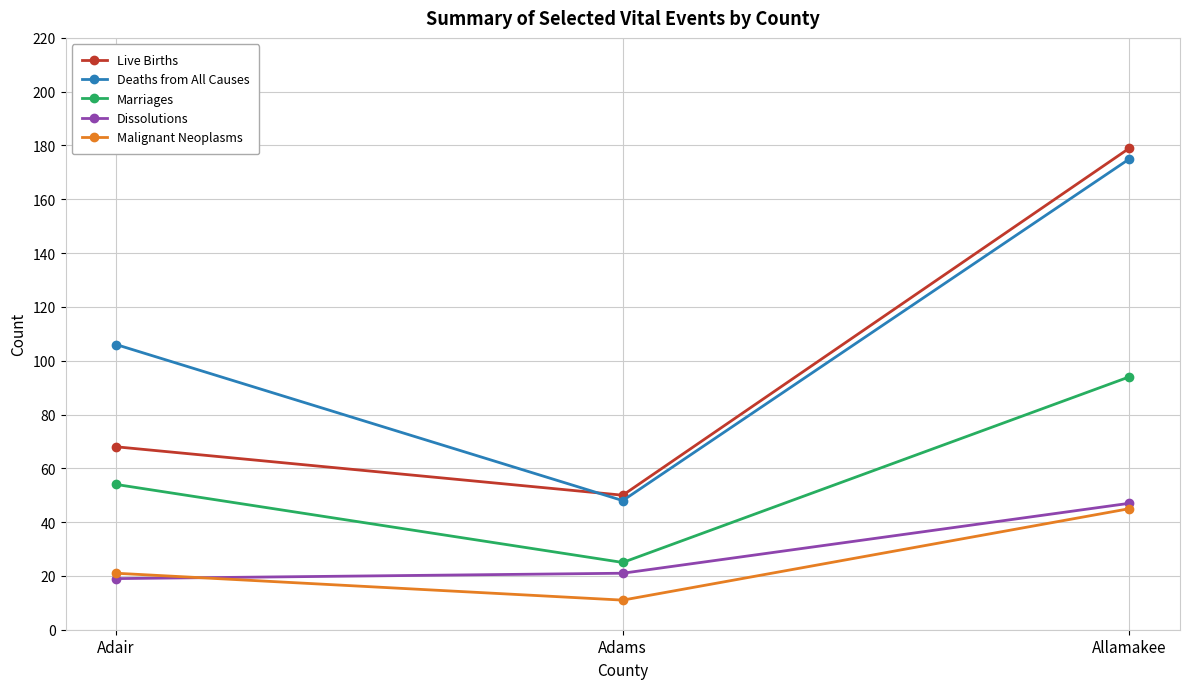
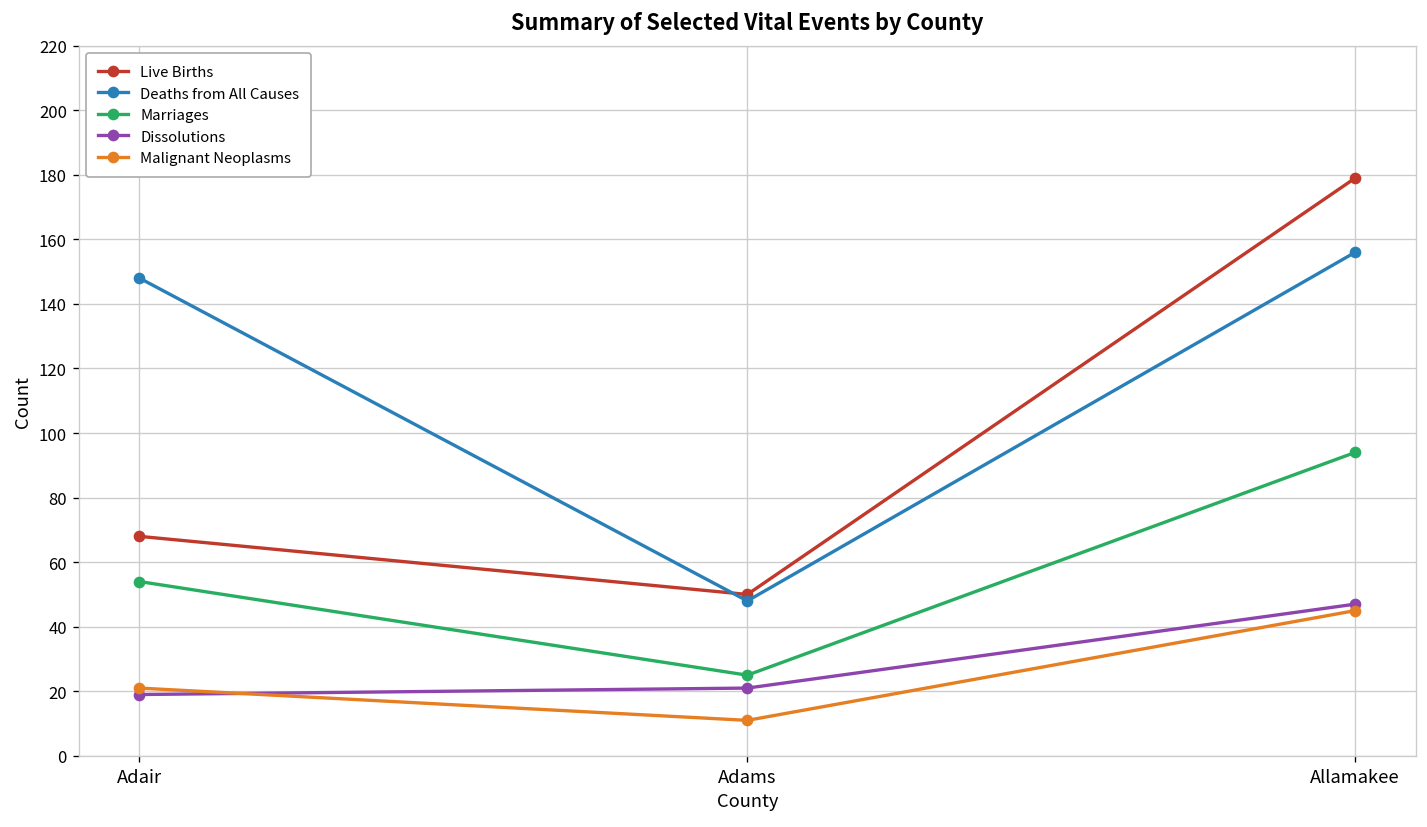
Deaths from All Causes, Adair: 106 -> 148
Deaths from All Causes, Allamakee: 175 -> 156
